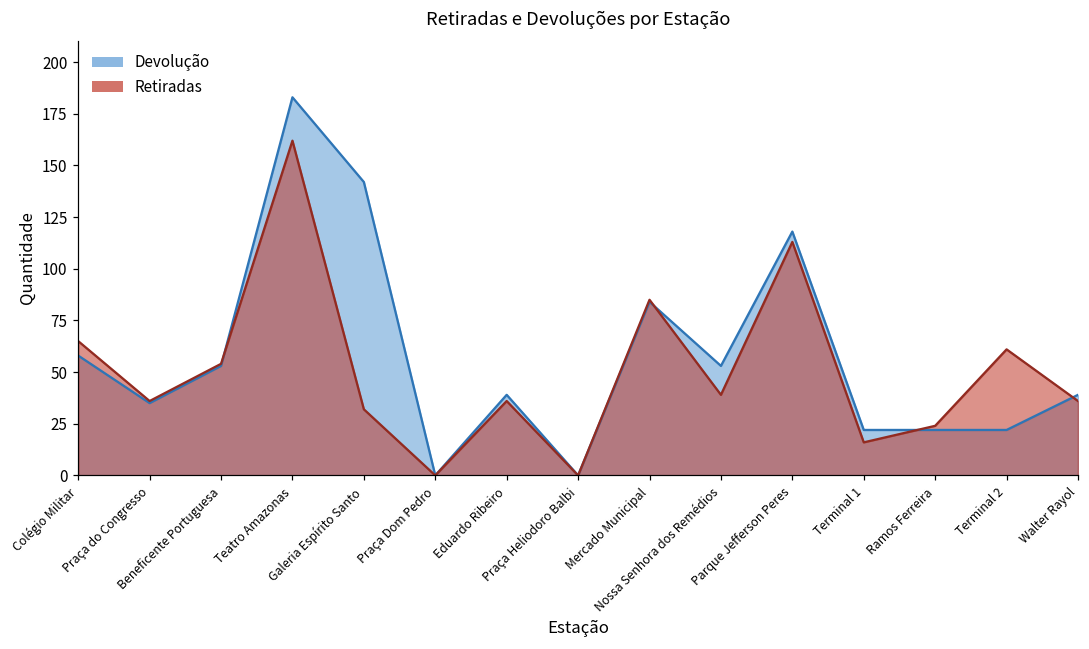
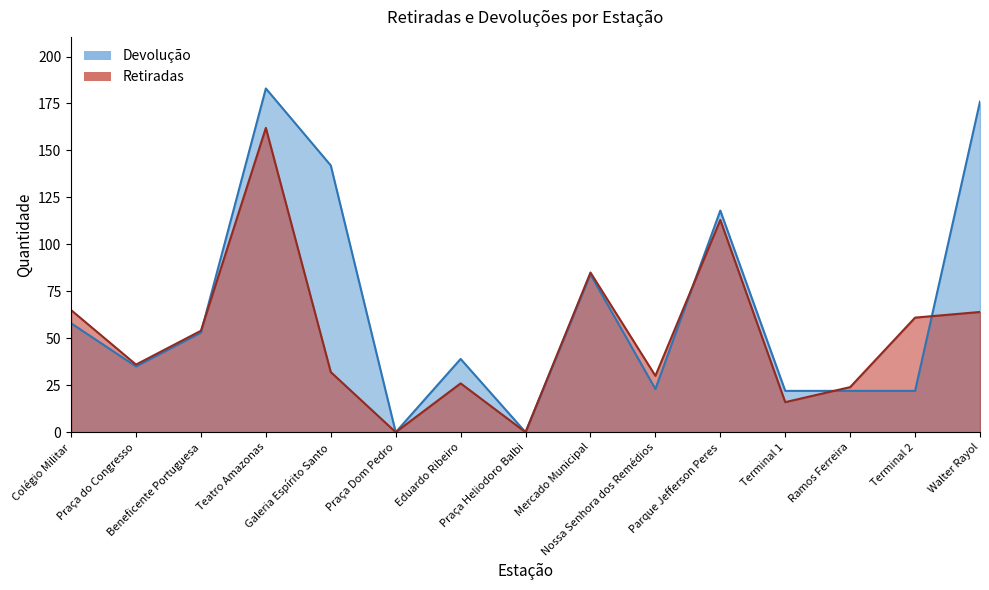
Retiradas, Eduardo Ribeiro: 36 -> 26
Devolução, Nossa Senhora dos Remédios: 53 -> 23
Retiradas, Nossa Senhora dos Remédios: 39 -> 30
Devolução, Walter Rayol: 39 -> 176
Retiradas, Walter Rayol: 36 -> 64
